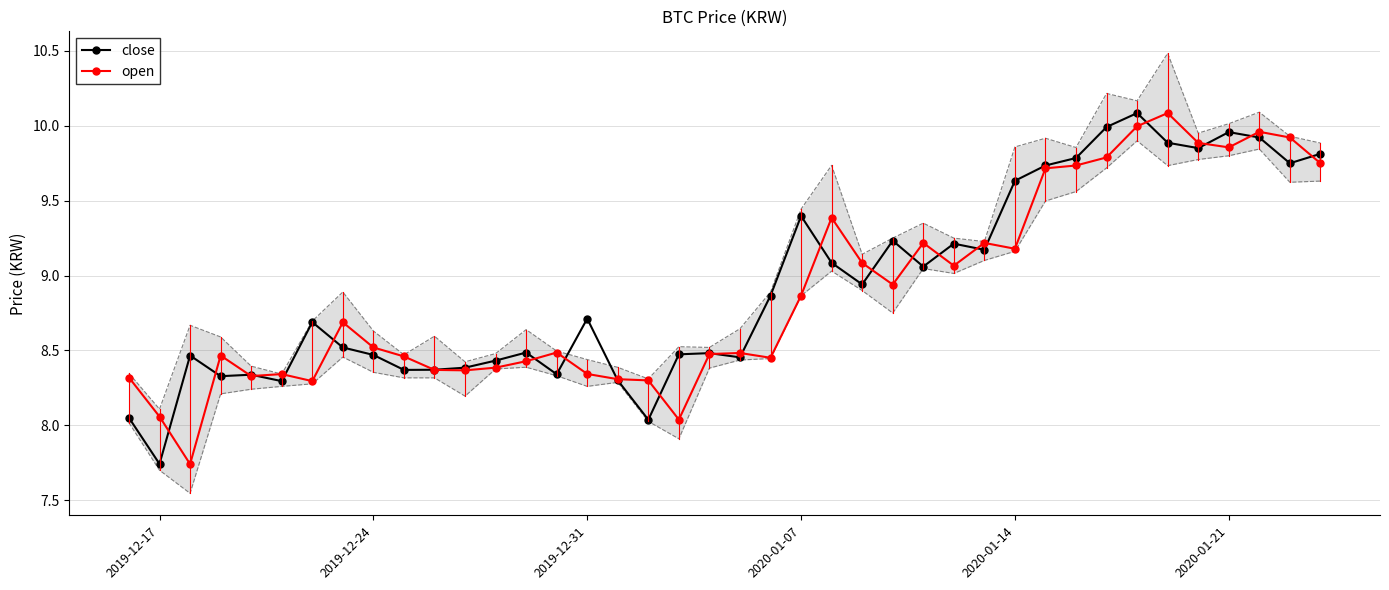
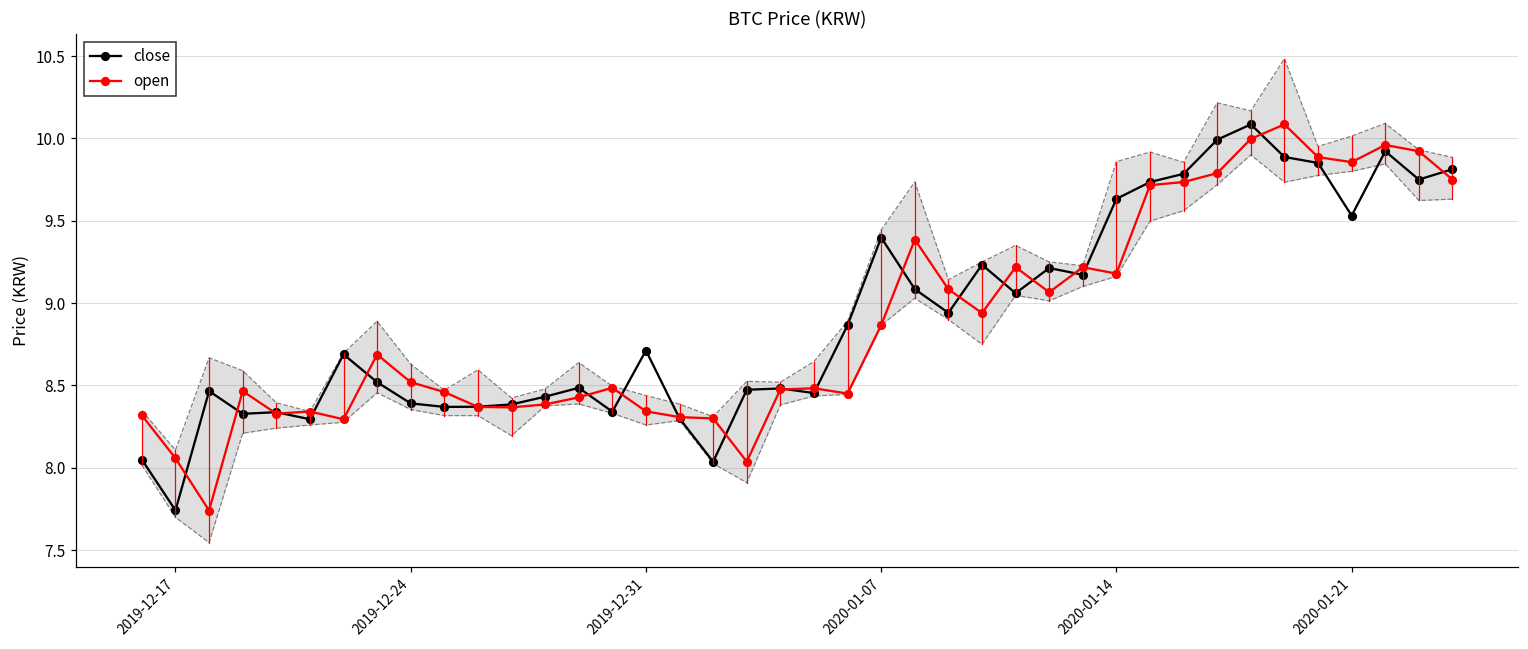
close, 2019-12-24: 8.47 -> 8.39
close, 2020-01-21: 9.96 -> 9.53
